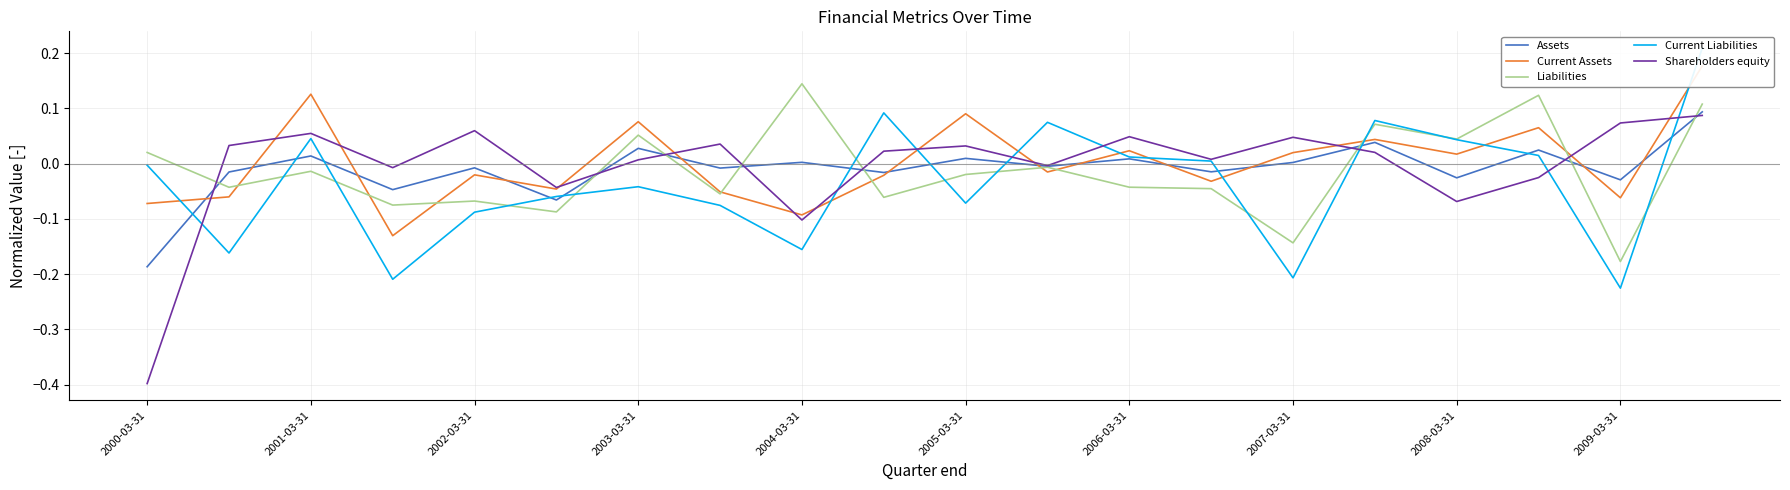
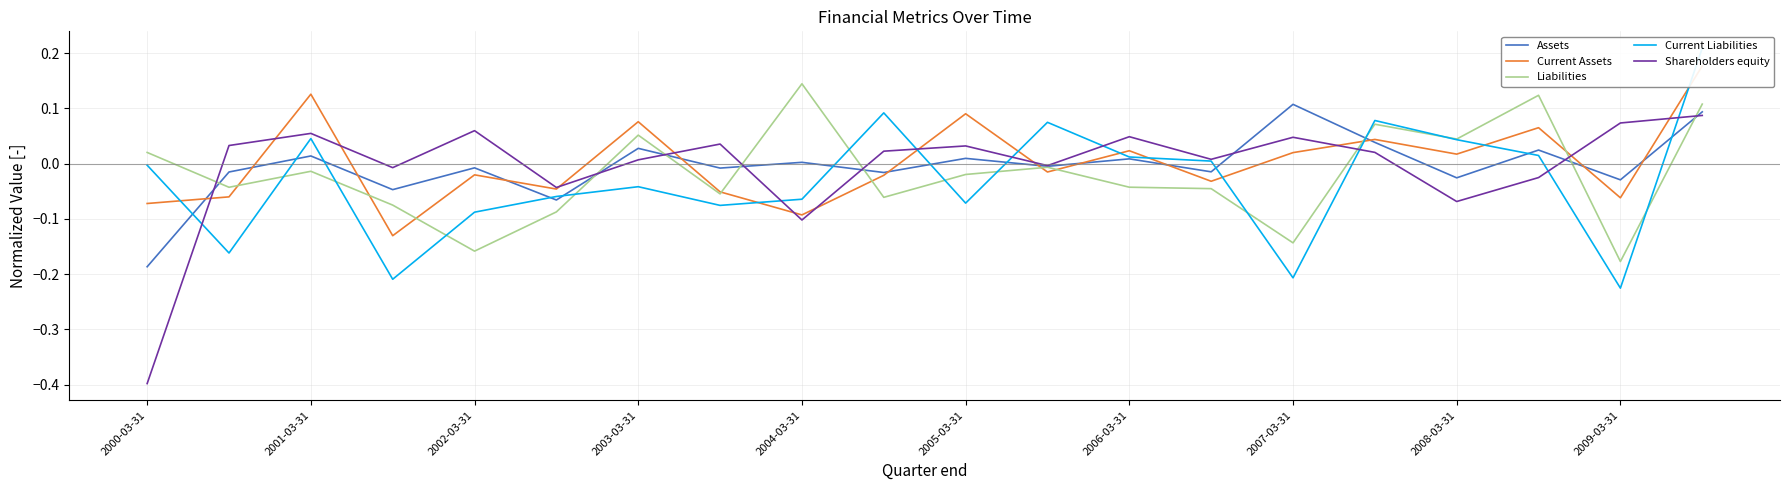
Liabilities, 2002-03-31: -0.07 -> -0.16
Current Liabilities, 2004-03-31: -0.16 -> -0.06
Assets, 2007-03-31: 0.00 -> 0.11
